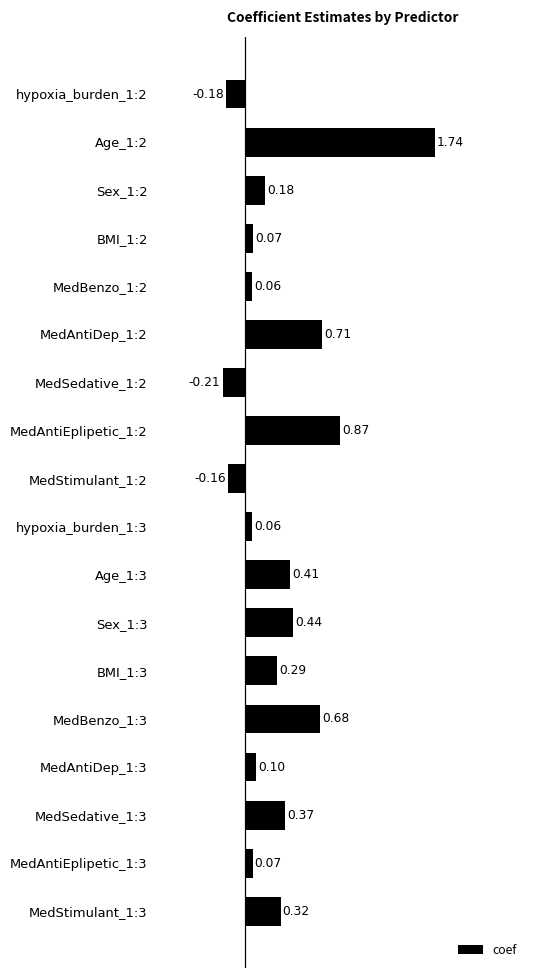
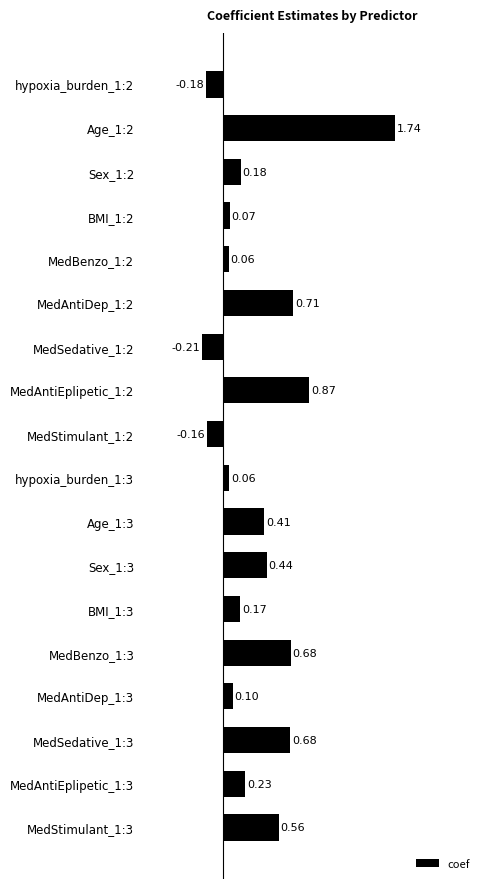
BMI_1:3: 0.29 -> 0.17
MedSedative_1:3: 0.37 -> 0.68
MedAntiEplipetic_1:3: 0.07 -> 0.23
MedStimulant_1:3: 0.32 -> 0.56
